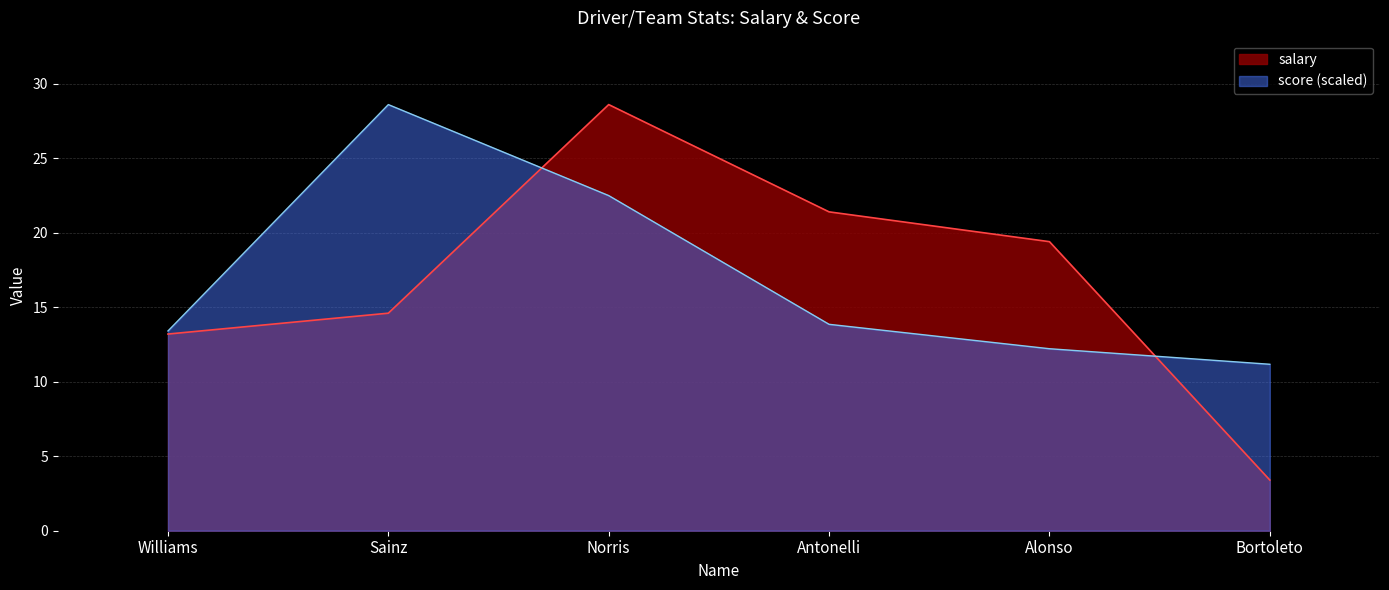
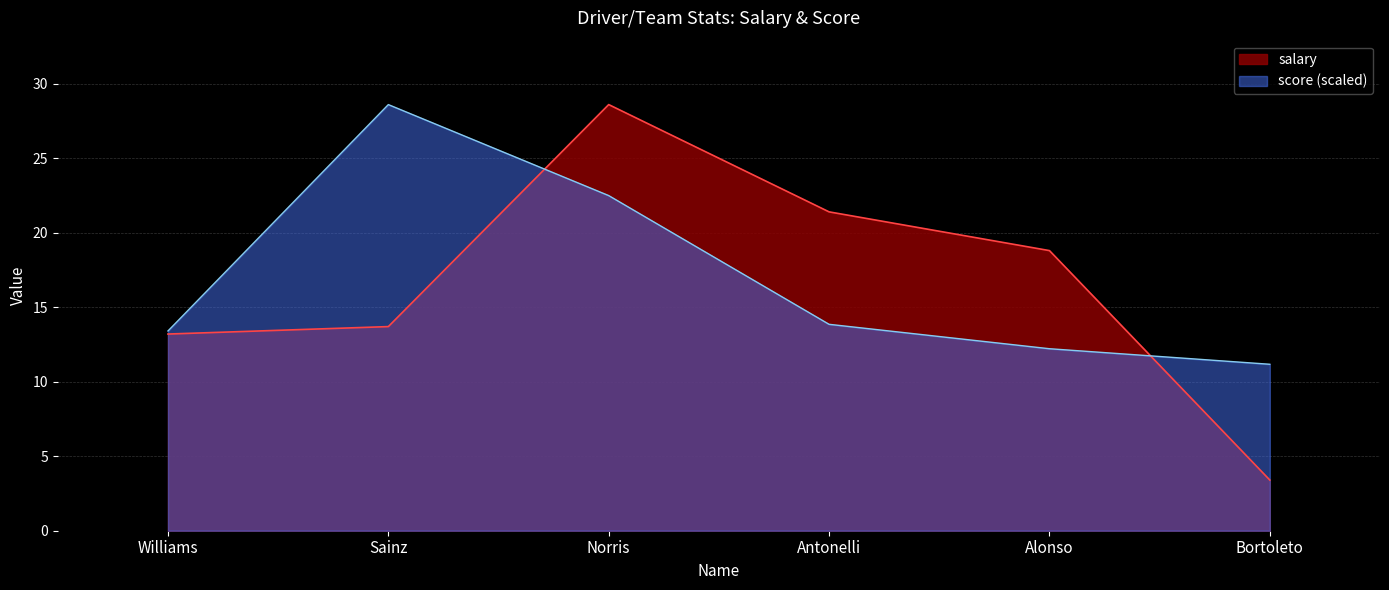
salary, Sainz: 14.6 -> 13.7
salary, Alonso: 19.4 -> 18.8
